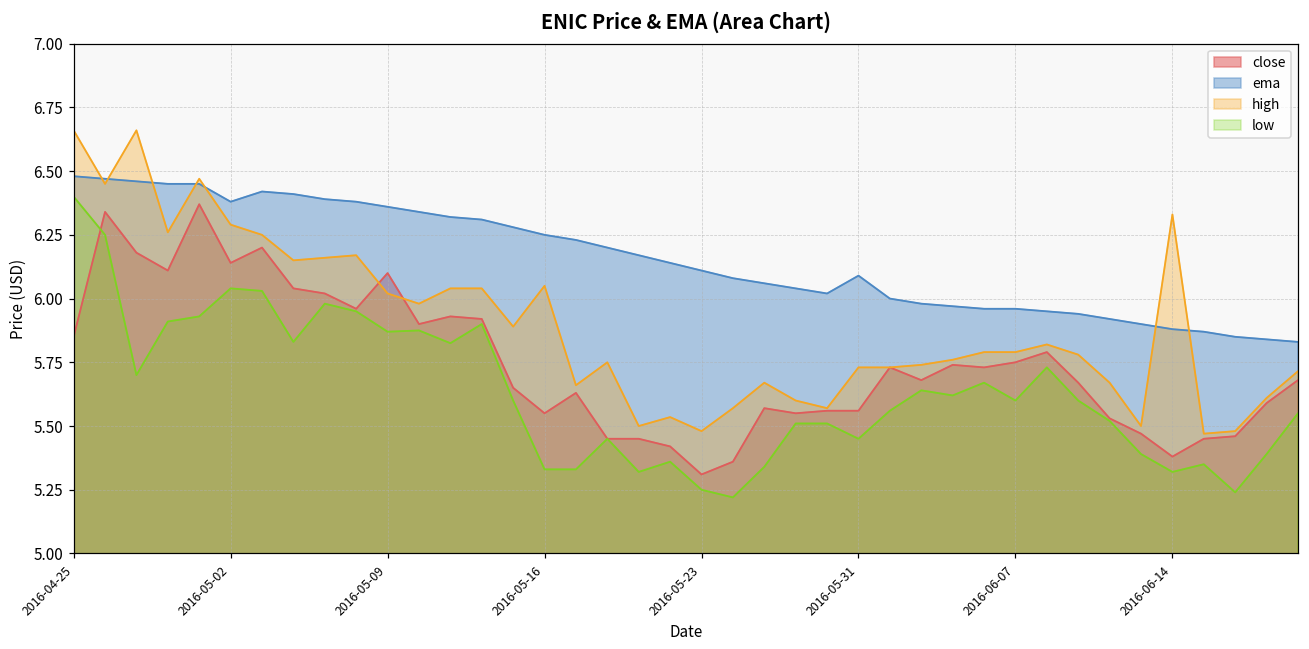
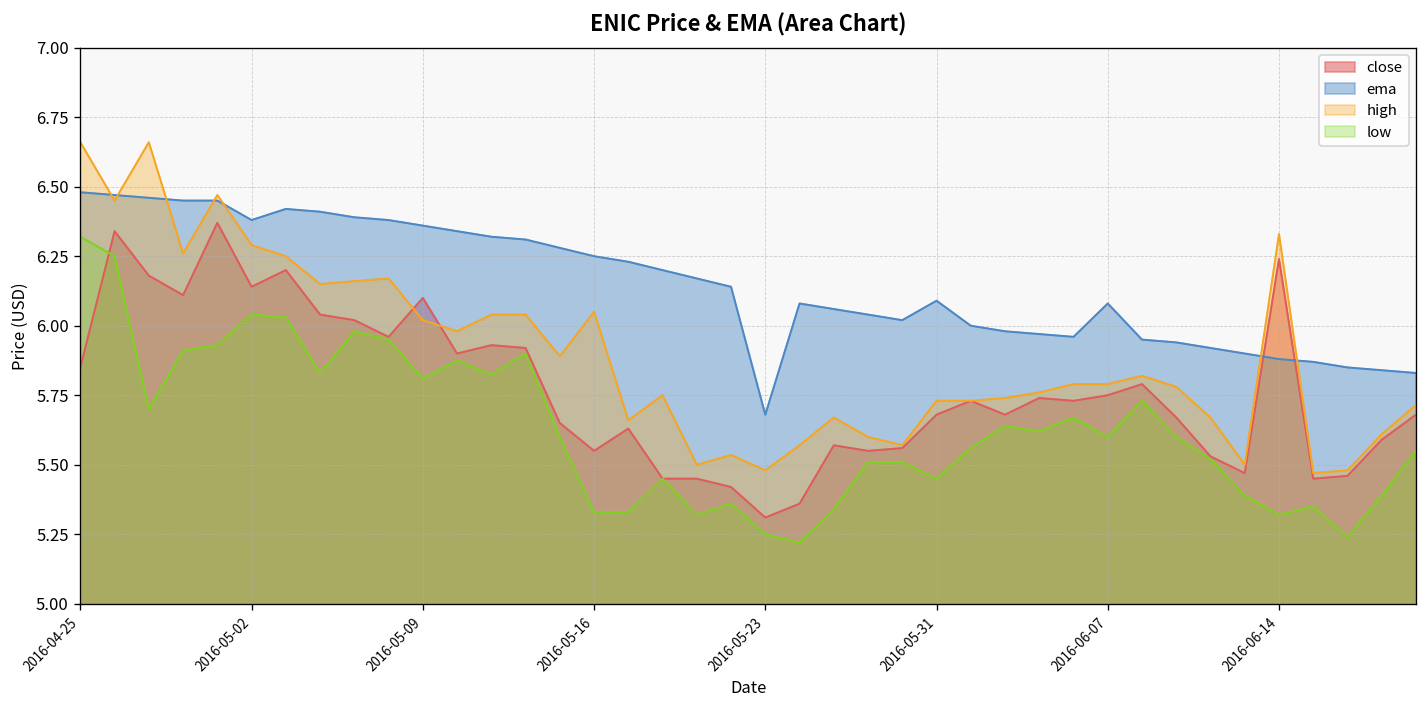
low, 2016-04-25: 6.40 -> 6.32
low, 2016-05-09: 5.87 -> 5.81
ema, 2016-05-23: 6.11 -> 5.68
close, 2016-05-31: 5.56 -> 5.68
ema, 2016-06-07: 5.96 -> 6.08
close, 2016-06-14: 5.38 -> 6.24
